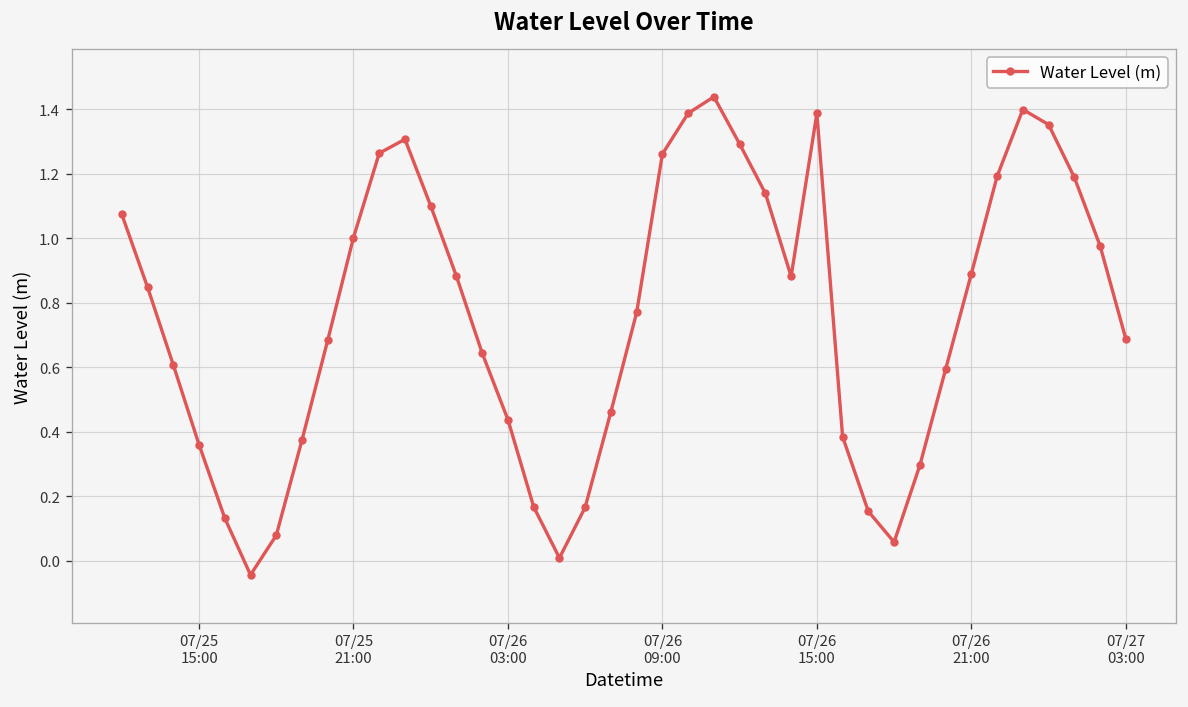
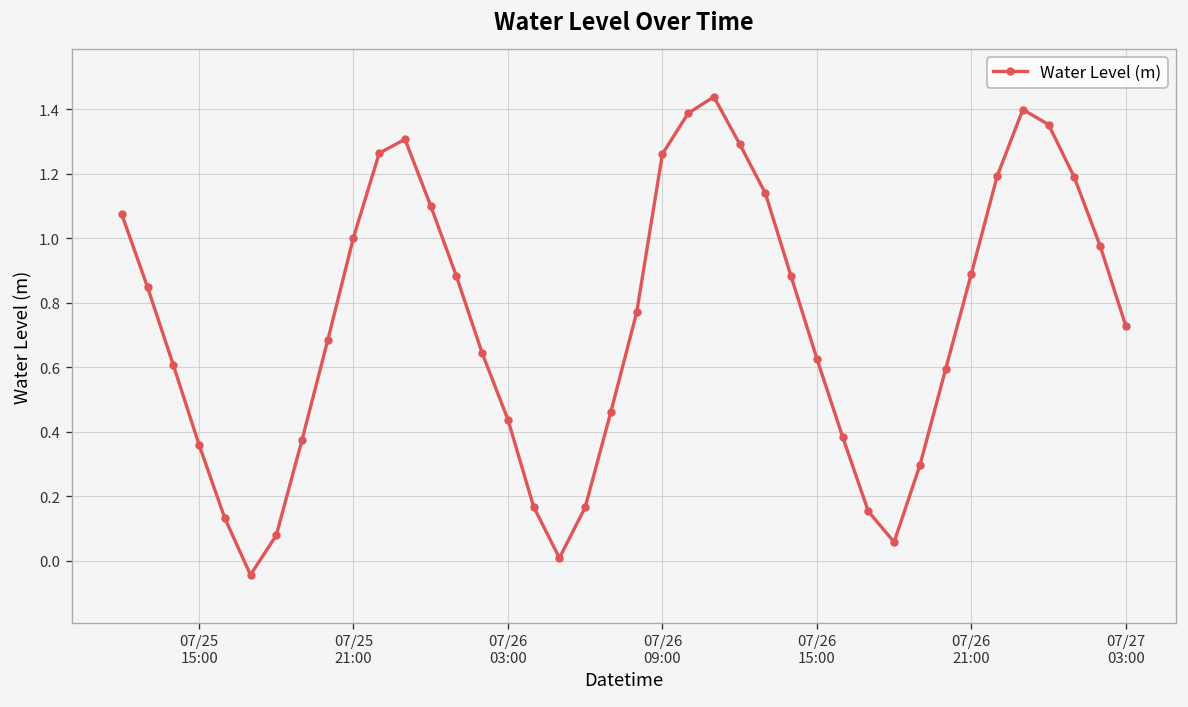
07/26 15:00: 1.39 -> 0.63
07/27 03:00: 0.69 -> 0.73
